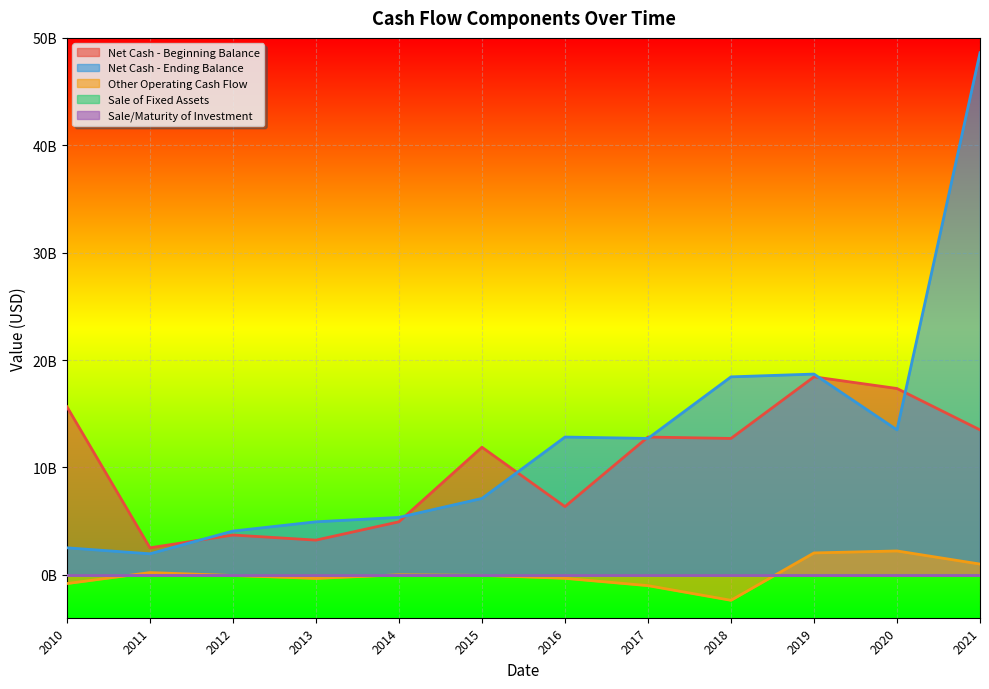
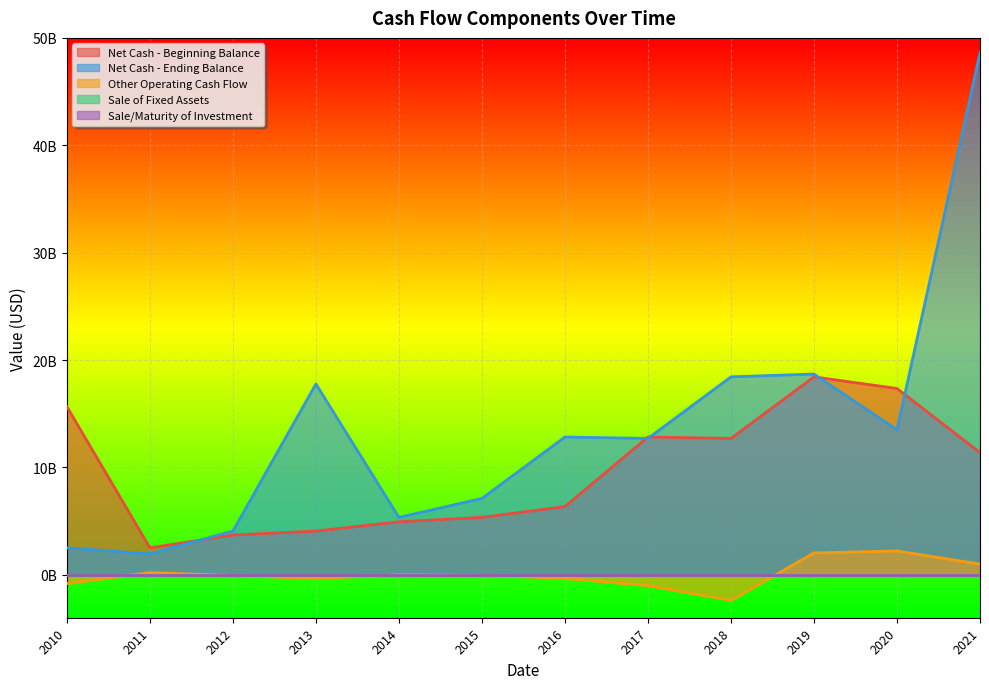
Net Cash - Beginning Balance, 2013: 3200000000 -> 4100000000
Net Cash - Ending Balance, 2013: 4900000000 -> 17800000000
Net Cash - Beginning Balance, 2015: 11900000000 -> 5300000000
Net Cash - Beginning Balance, 2021: 13500000000 -> 11400000000
